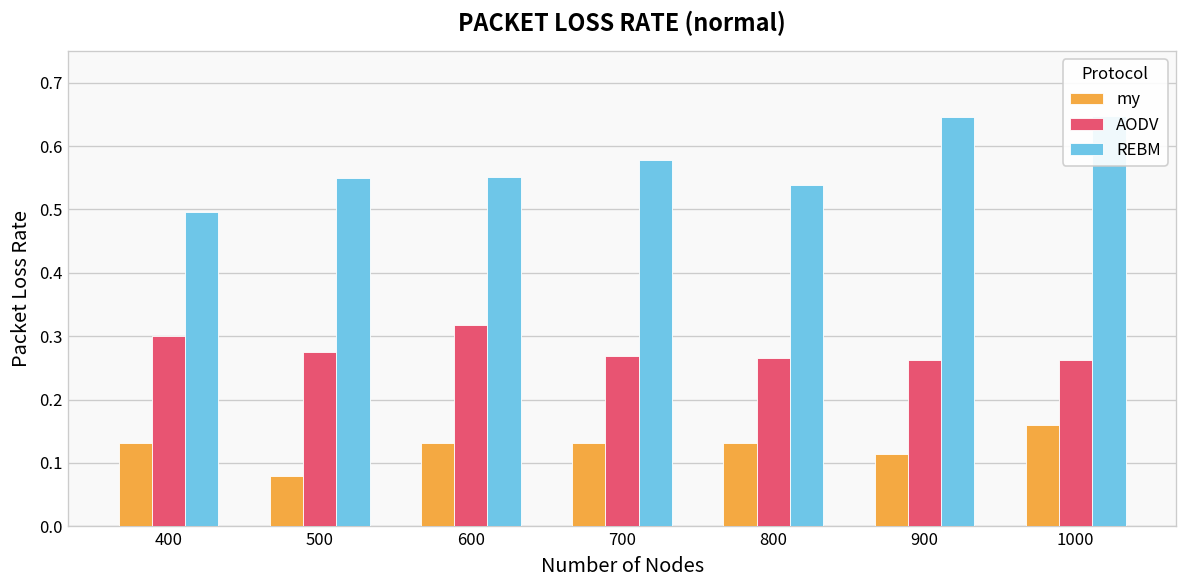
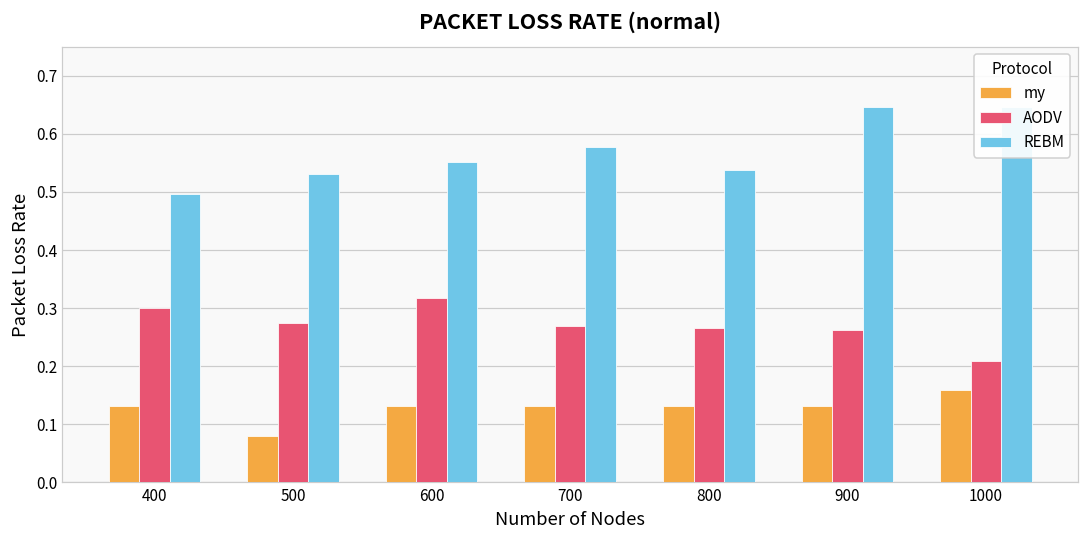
REBM, 500: 0.55 -> 0.53
my, 900: 0.11 -> 0.13
AODV, 1000: 0.26 -> 0.21
